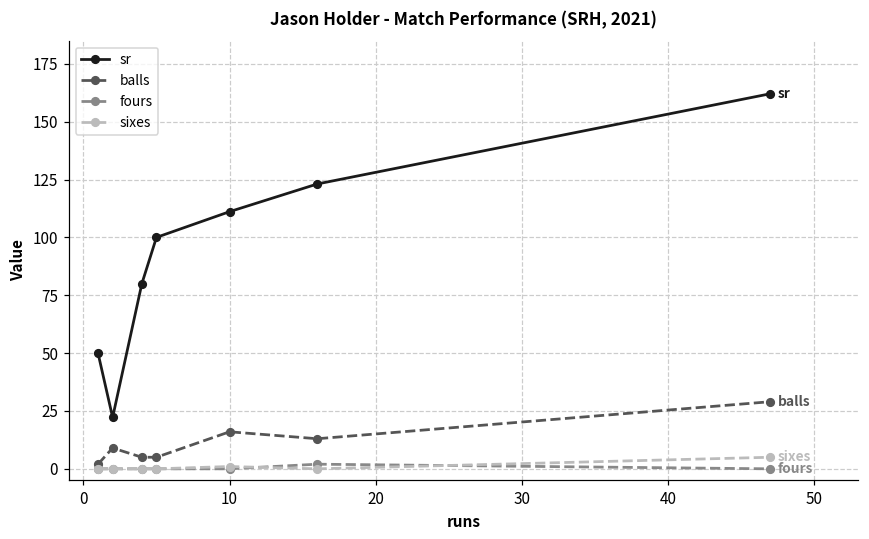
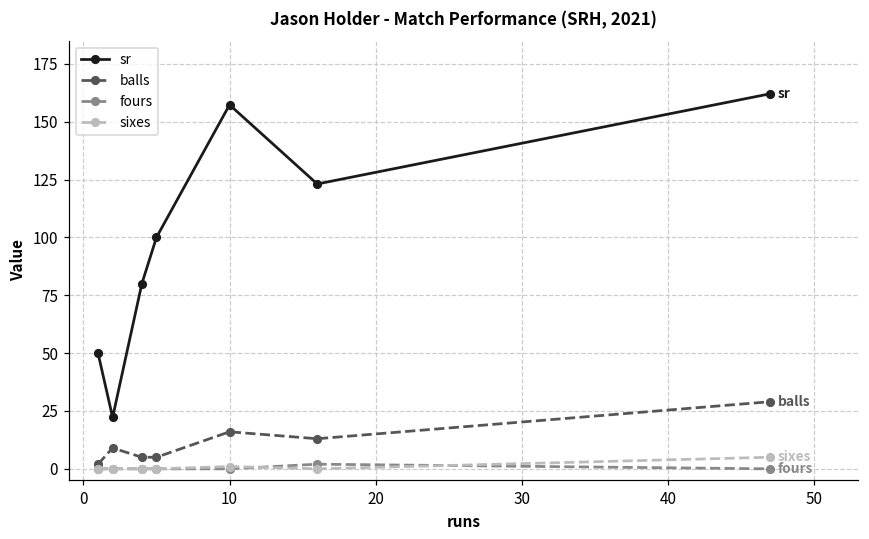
sr, 10: 111 -> 157
